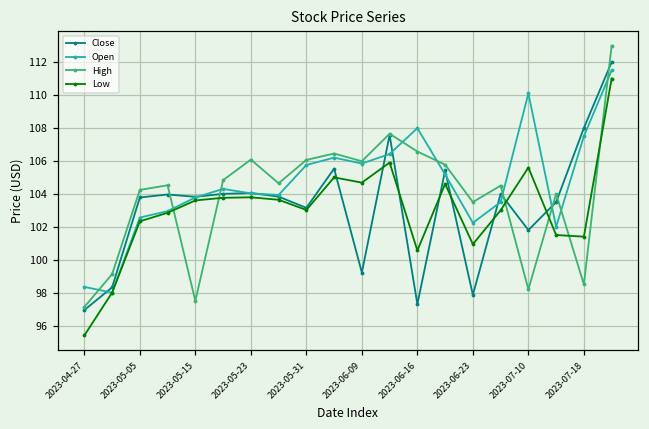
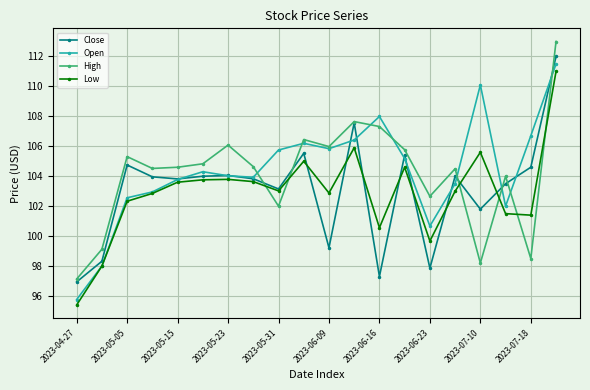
Open, 2023-04-27: 98.4 -> 95.8
Close, 2023-05-05: 103.8 -> 104.8
High, 2023-05-05: 104.2 -> 105.3
High, 2023-05-15: 97.5 -> 104.6
High, 2023-05-31: 106.1 -> 102.0
Low, 2023-06-09: 104.7 -> 102.9
High, 2023-06-16: 106.6 -> 107.3
Open, 2023-06-23: 102.2 -> 100.7
High, 2023-06-23: 103.5 -> 102.7
Low, 2023-06-23: 100.9 -> 99.7
Close, 2023-07-18: 108.0 -> 104.6
Open, 2023-07-18: 107.5 -> 106.7
